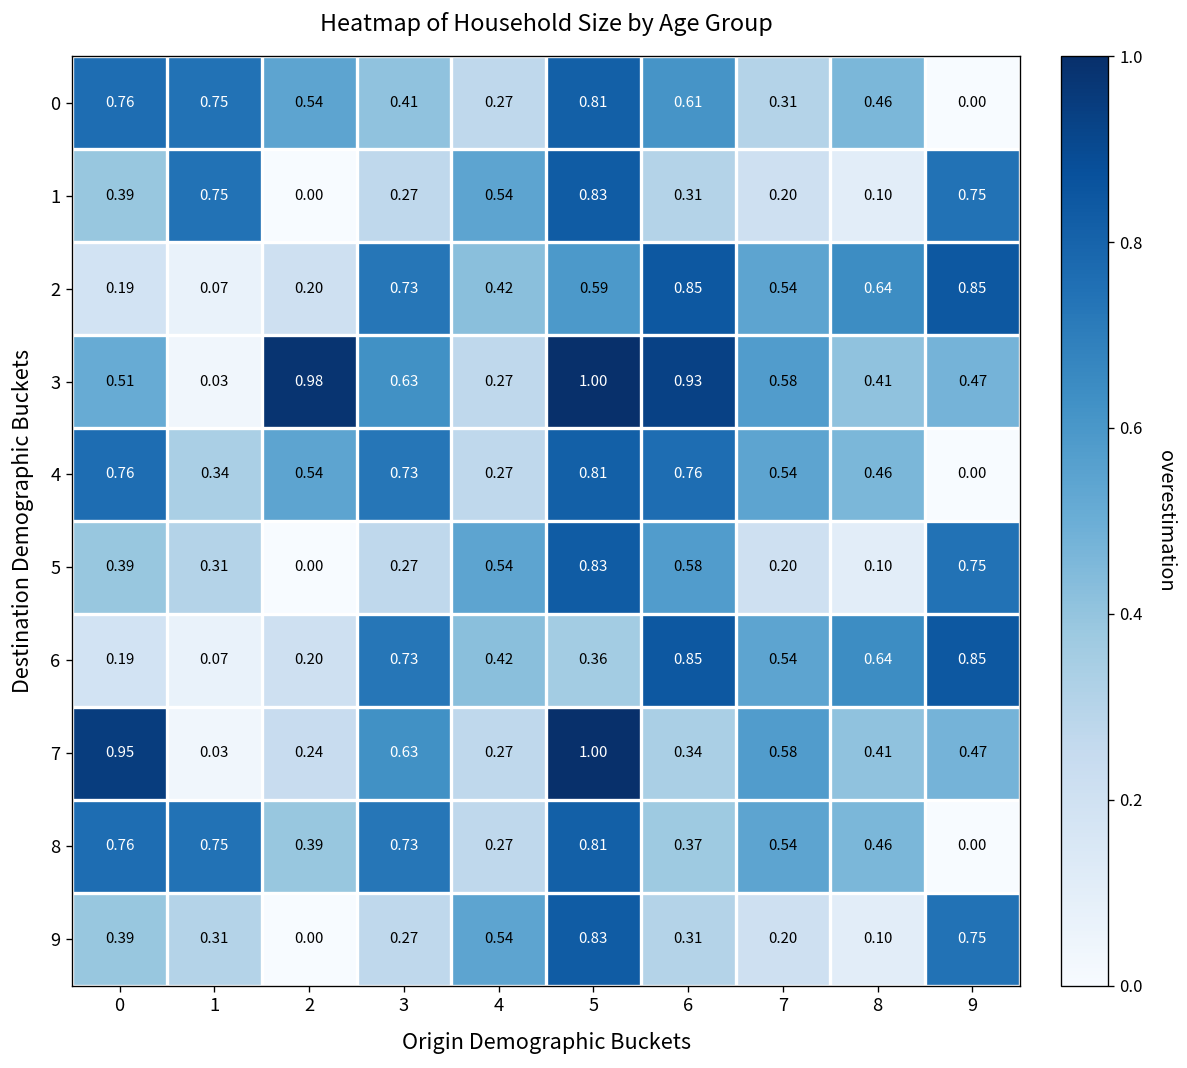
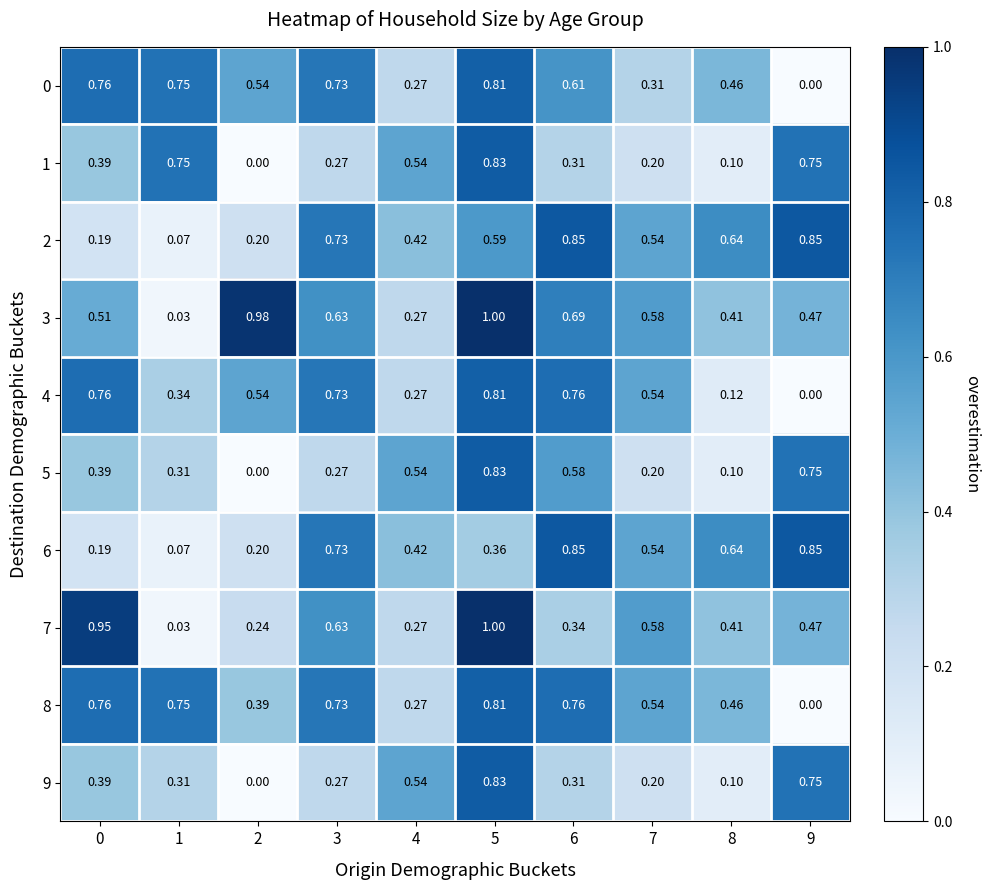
0, 3: 0.41 -> 0.73
3, 6: 0.93 -> 0.69
4, 8: 0.46 -> 0.12
8, 6: 0.37 -> 0.76
